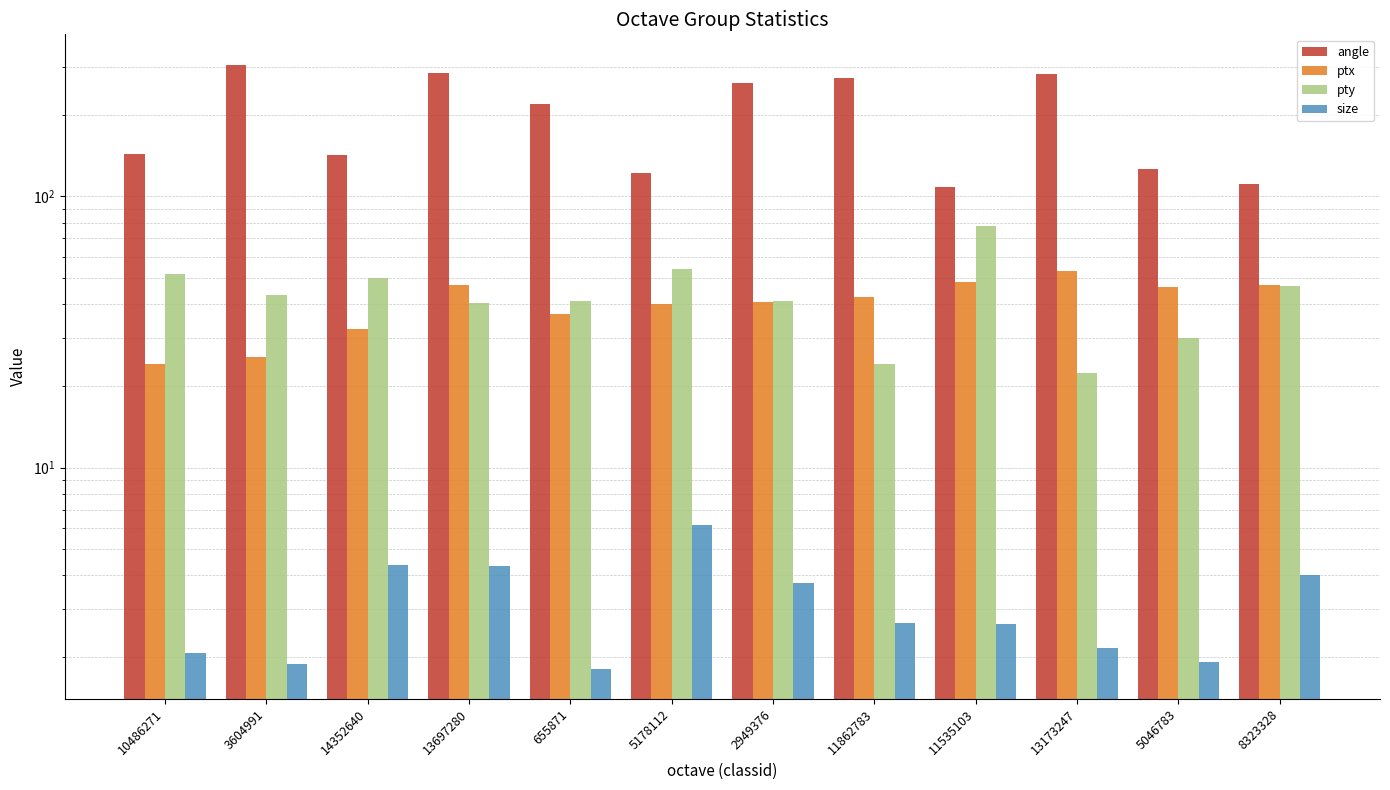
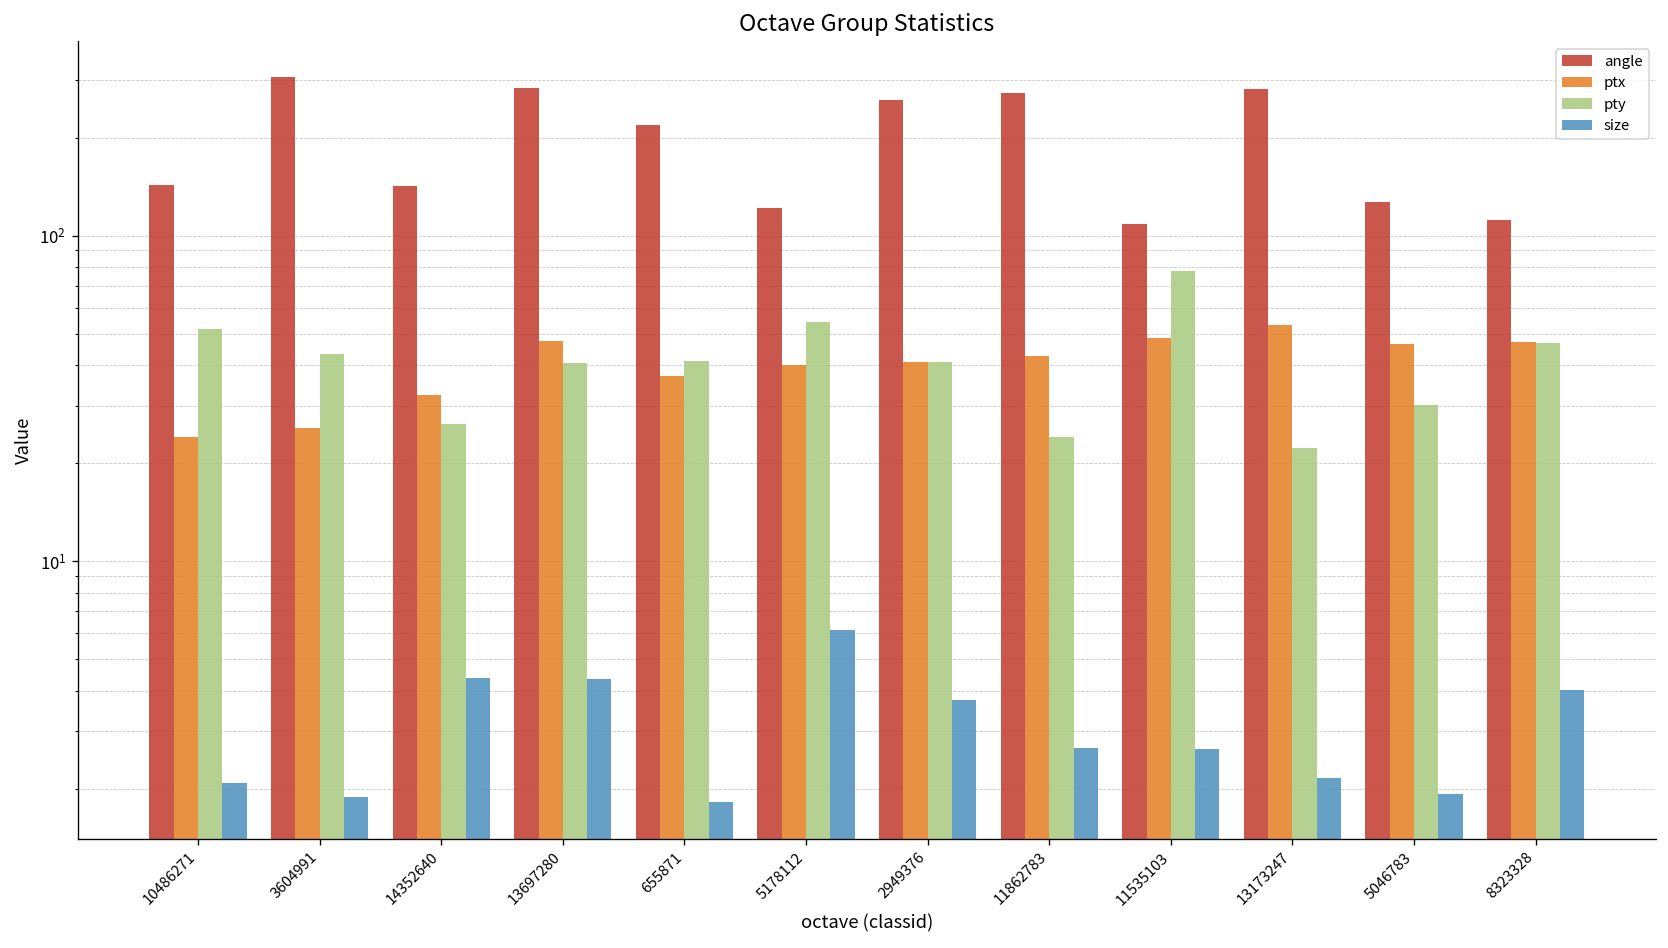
pty, 14352640: 50 -> 26
